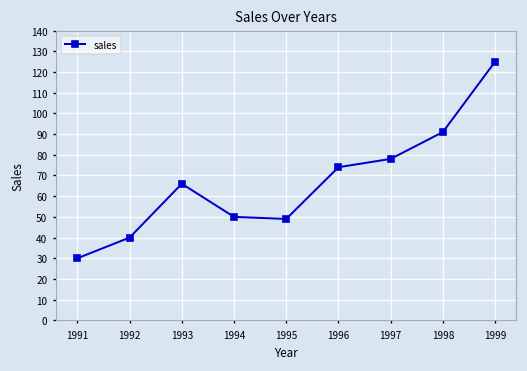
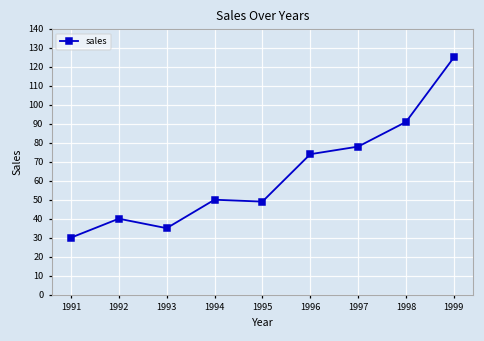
1993: 66 -> 35
